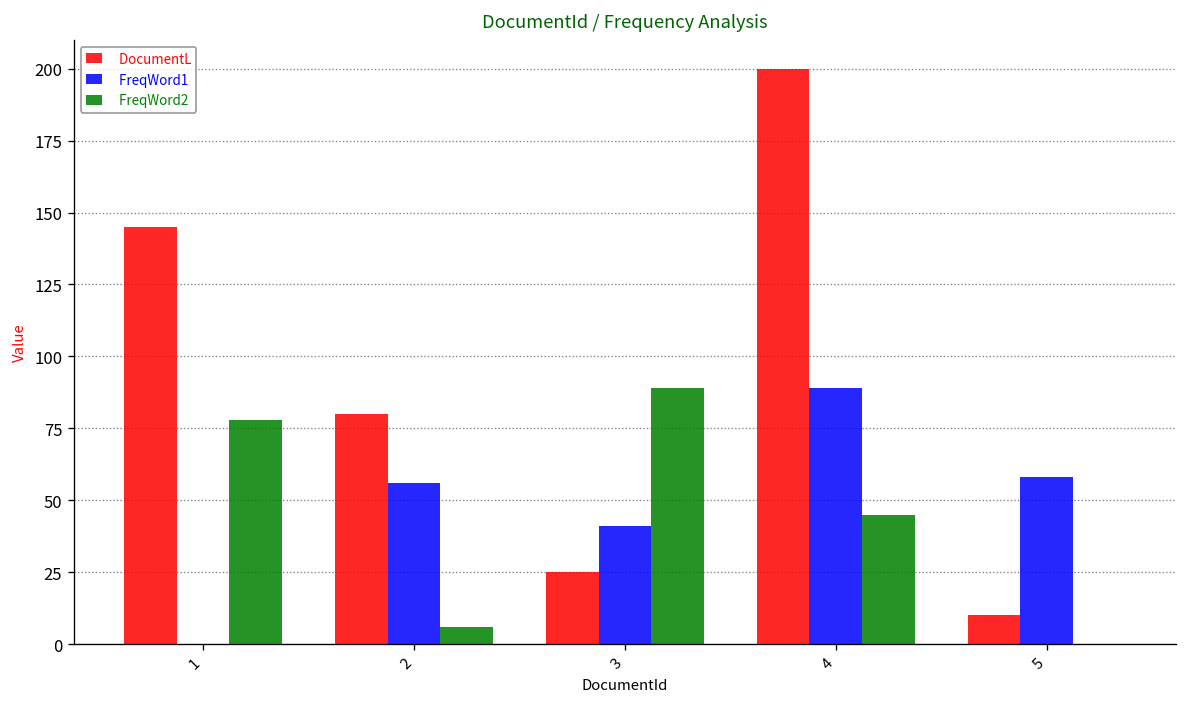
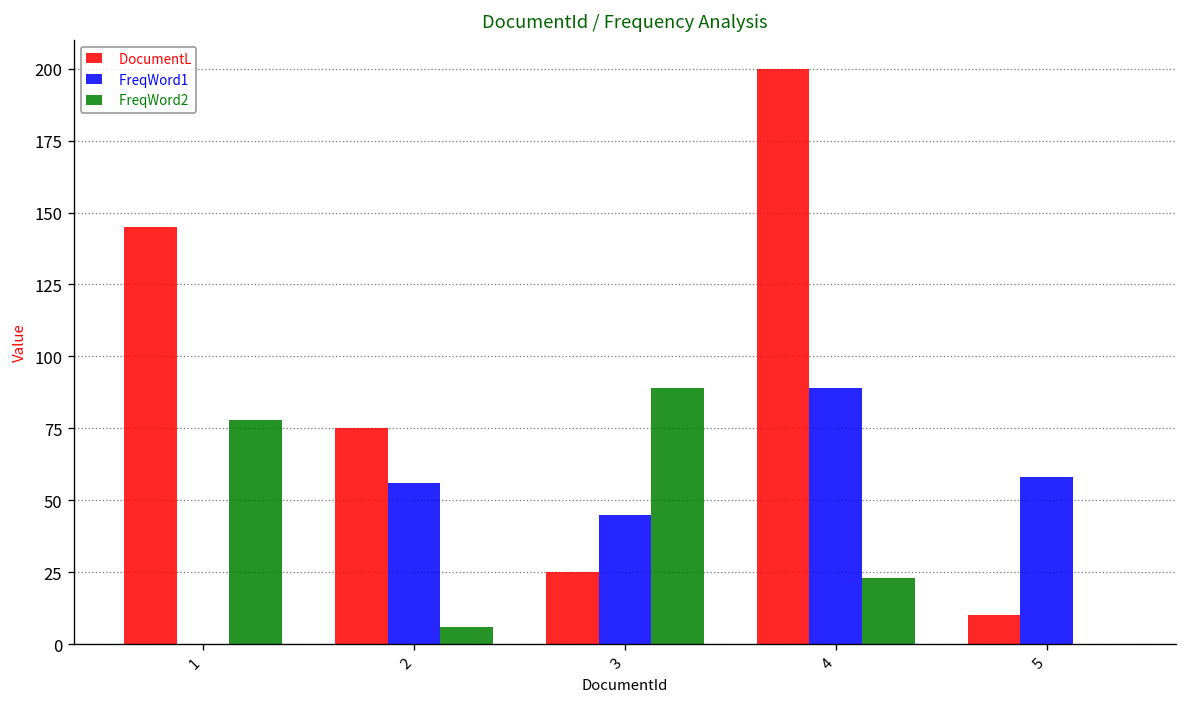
DocumentL, 2: 80 -> 75
FreqWord1, 3: 41 -> 45
FreqWord2, 4: 45 -> 23
